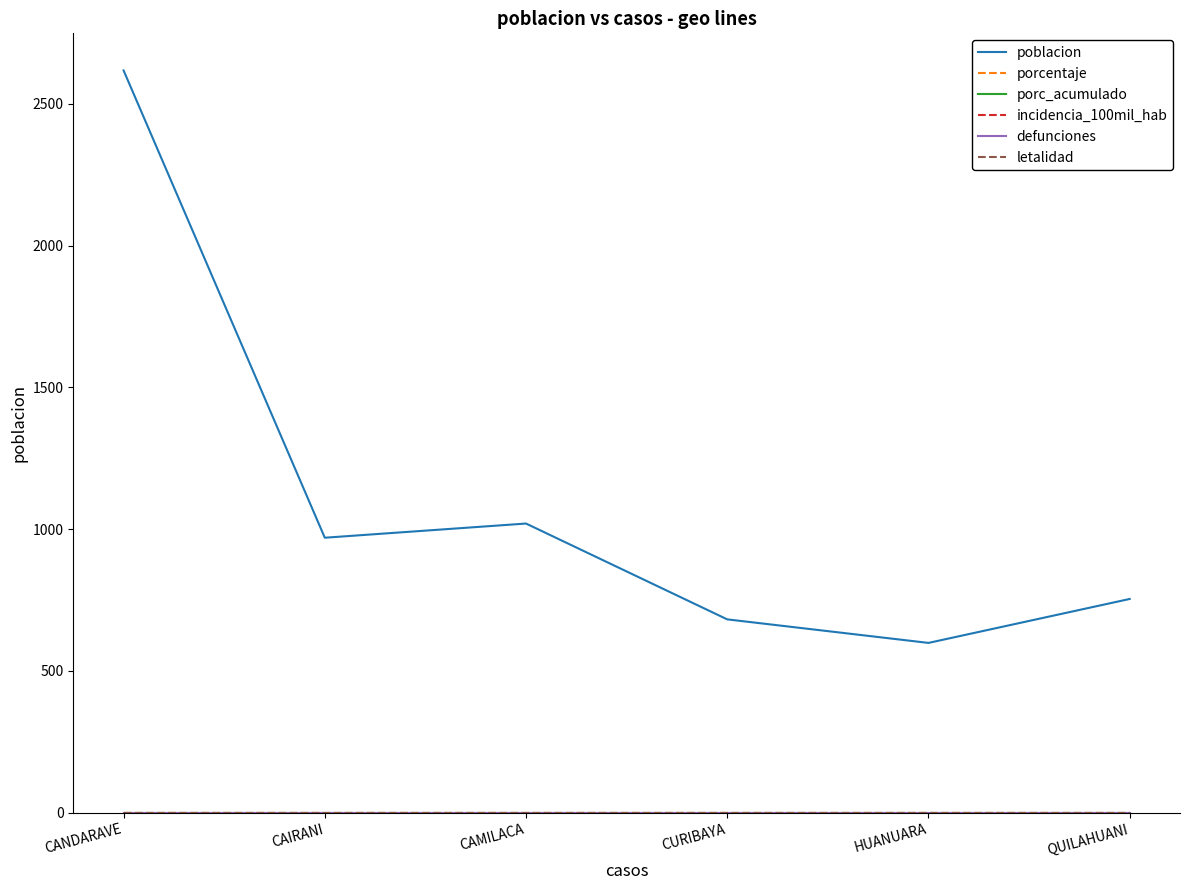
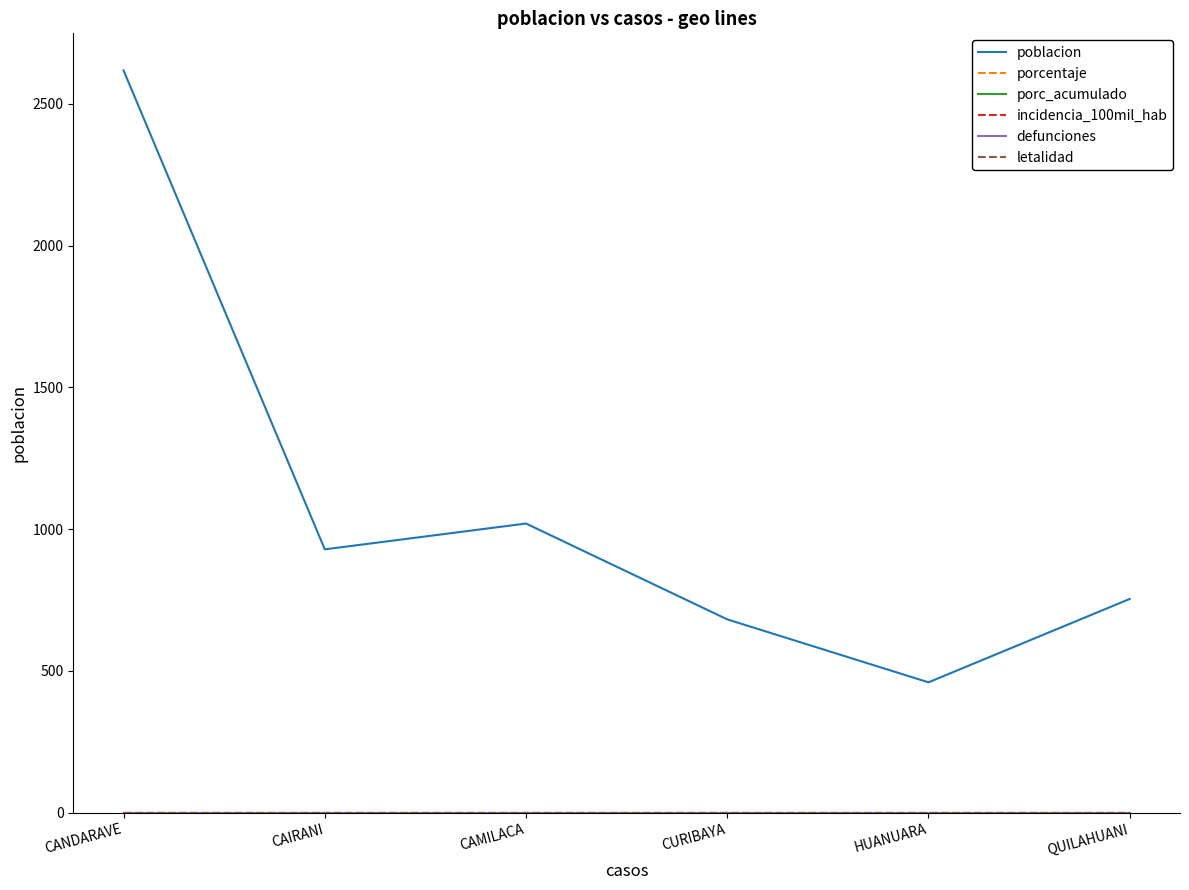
poblacion, CAIRANI: 970 -> 930
poblacion, HUANUARA: 600 -> 460
